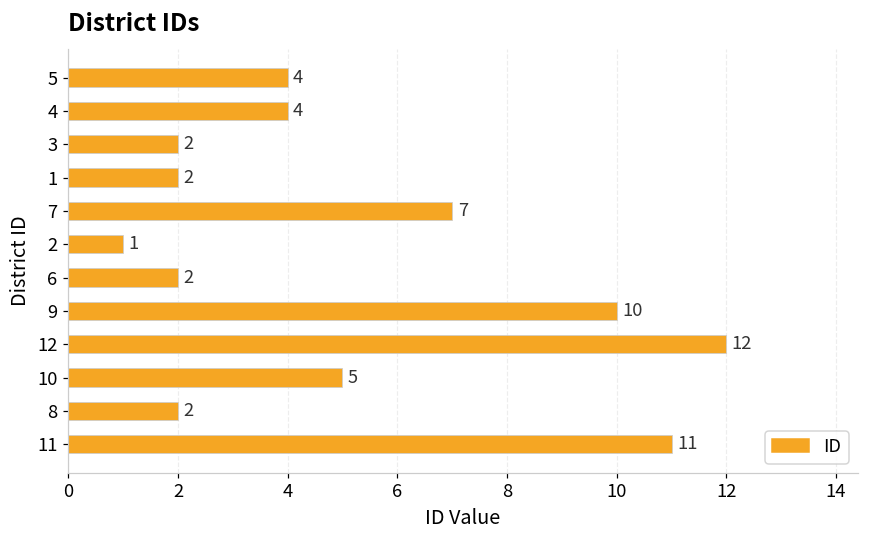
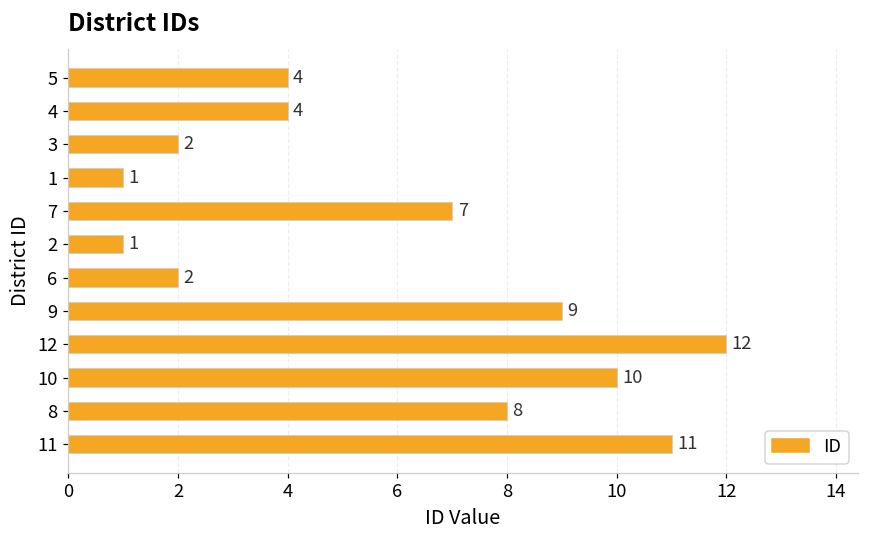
1: 2 -> 1
9: 10 -> 9
10: 5 -> 10
8: 2 -> 8
